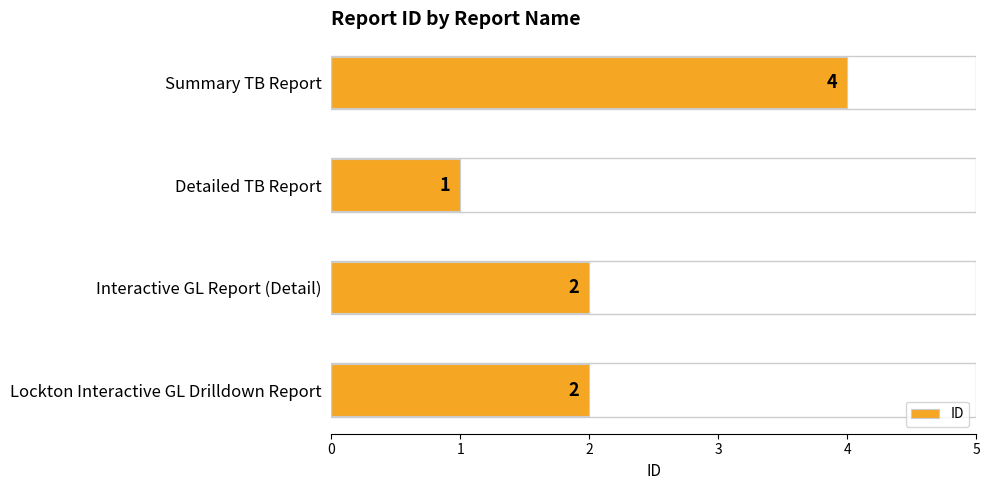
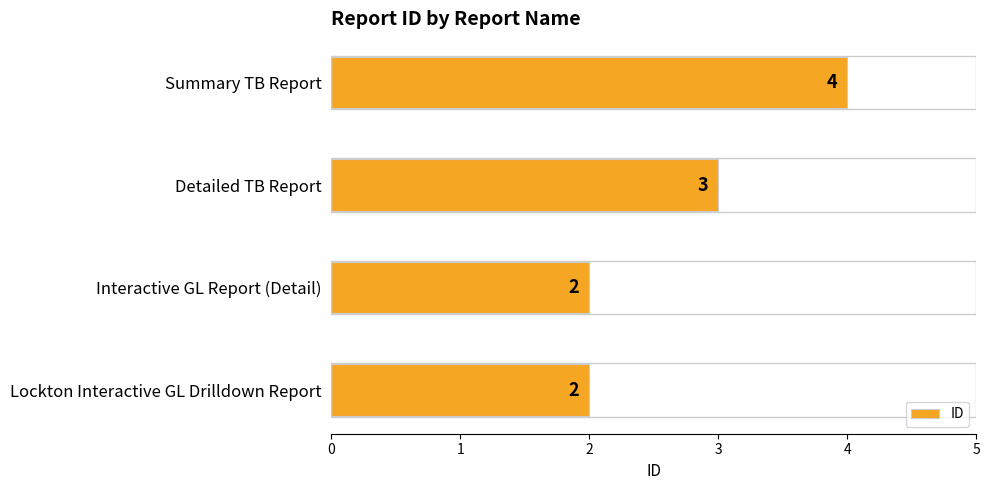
Detailed TB Report: 1 -> 3
